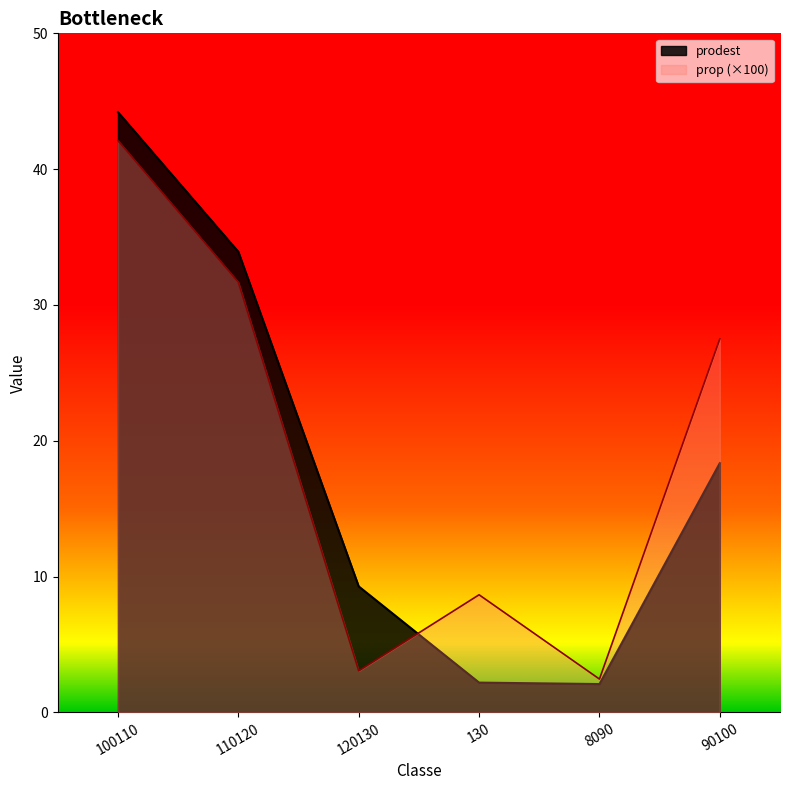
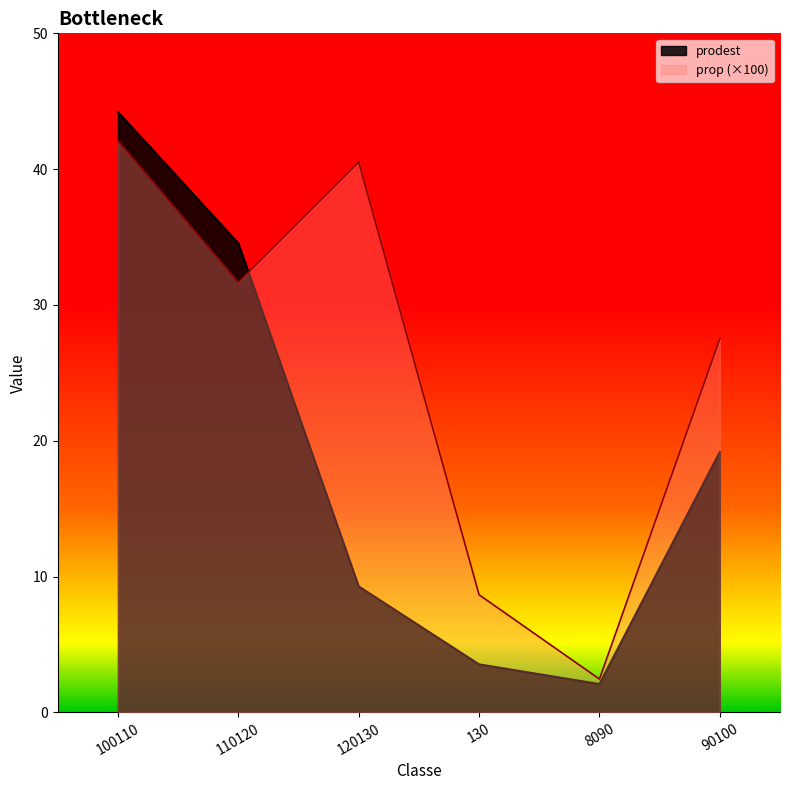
prodest, 110120: 33.9 -> 34.5
prop (×100), 120130: 3.1 -> 40.5
prodest, 130: 2.2 -> 3.5
prodest, 90100: 18.3 -> 19.2
